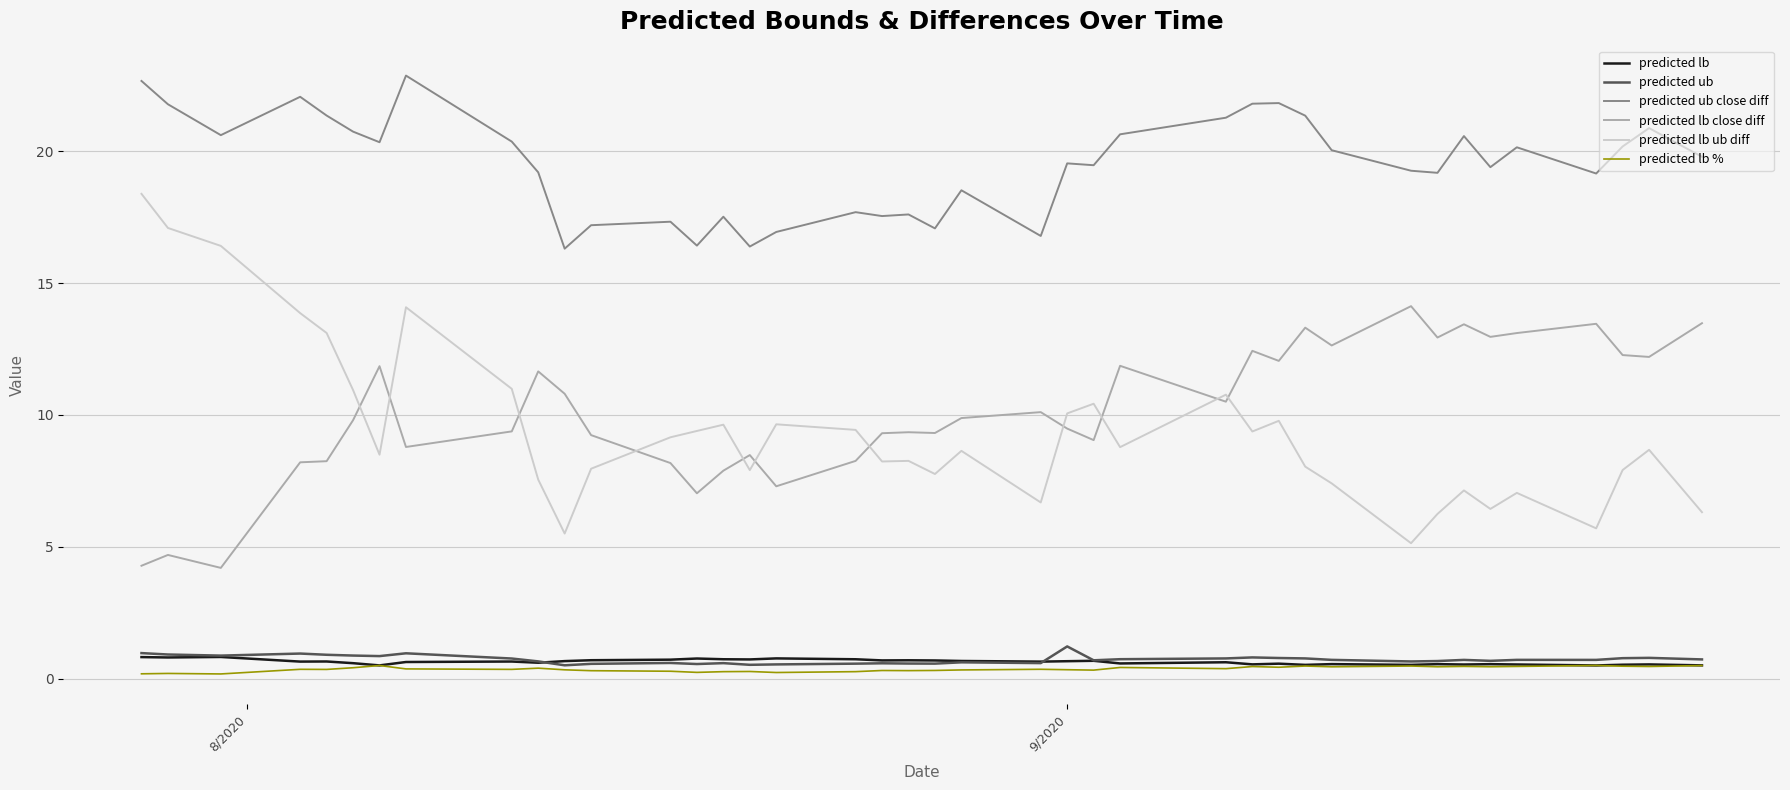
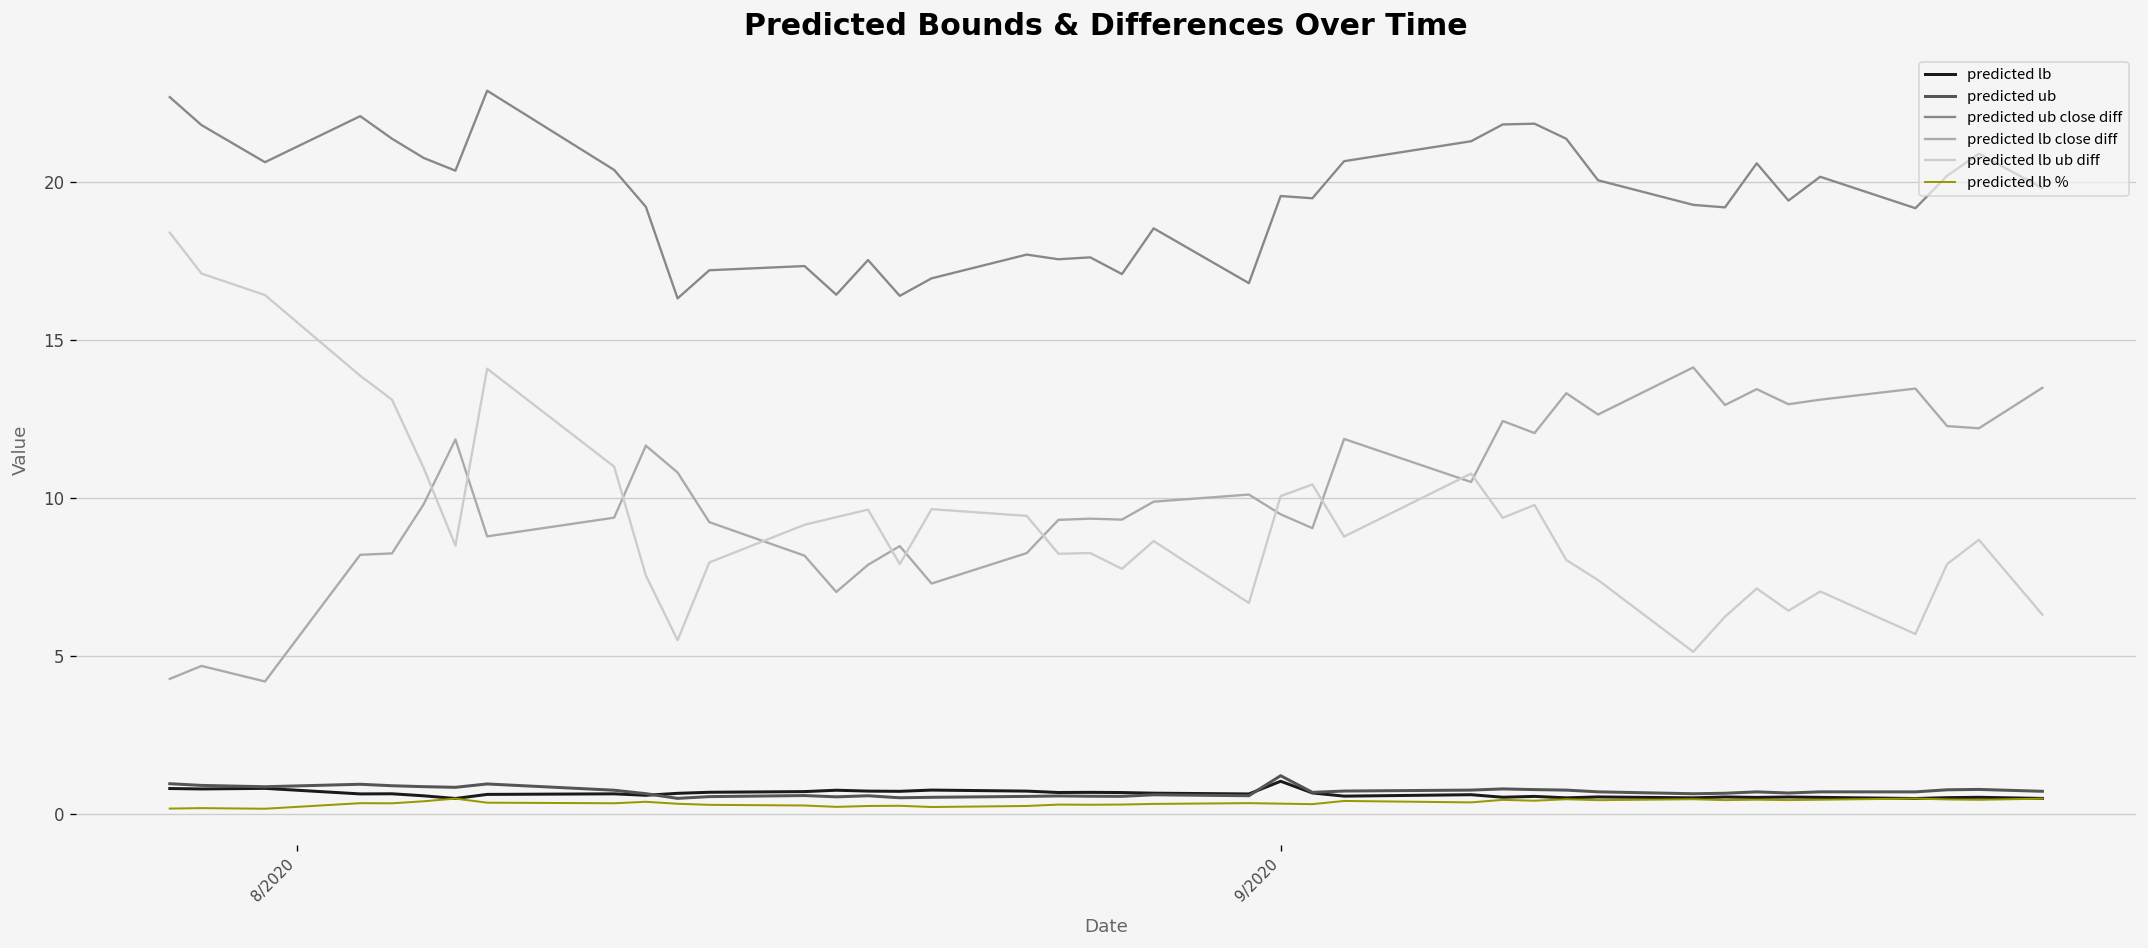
predicted lb, 9/2020: 0.7 -> 1.0
